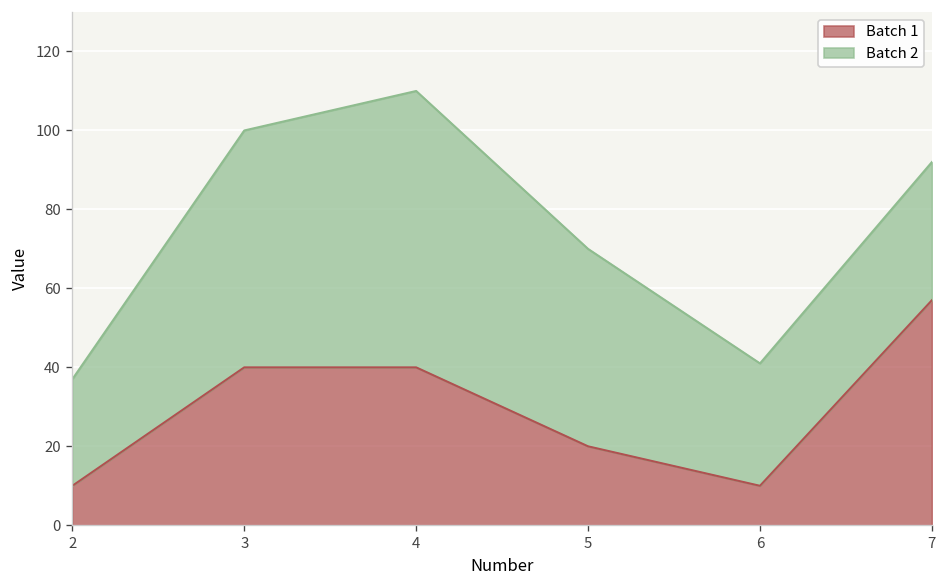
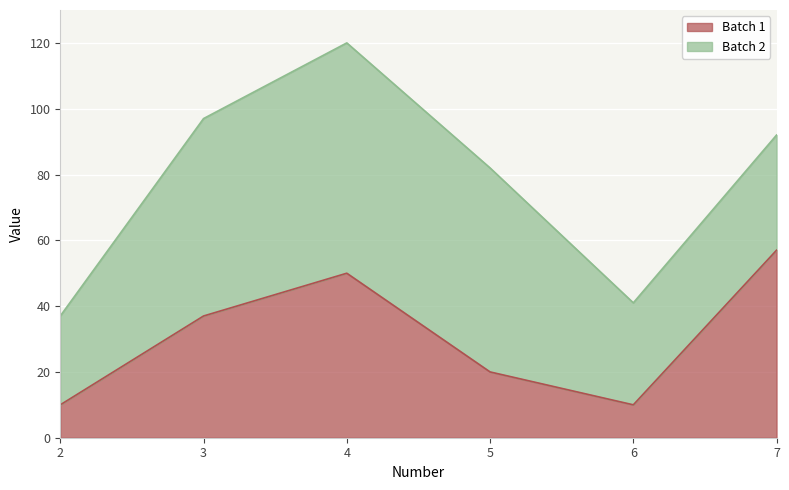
Batch 1, 3: 40 -> 37
Batch 1, 4: 40 -> 50
Batch 2, 5: 50 -> 62
